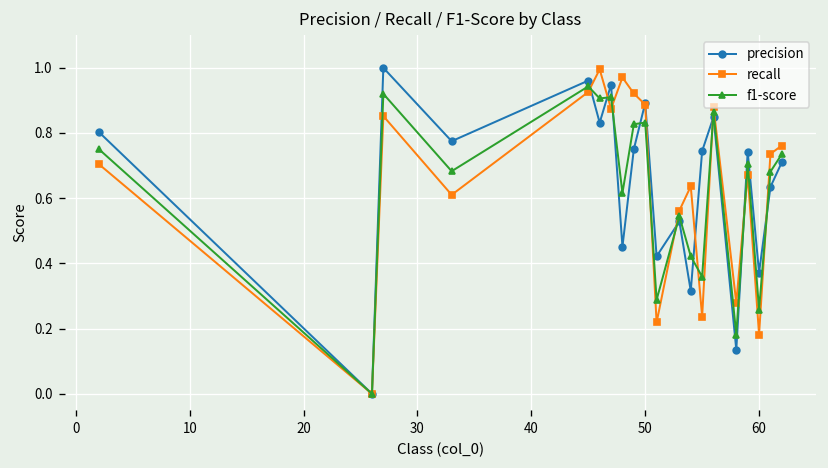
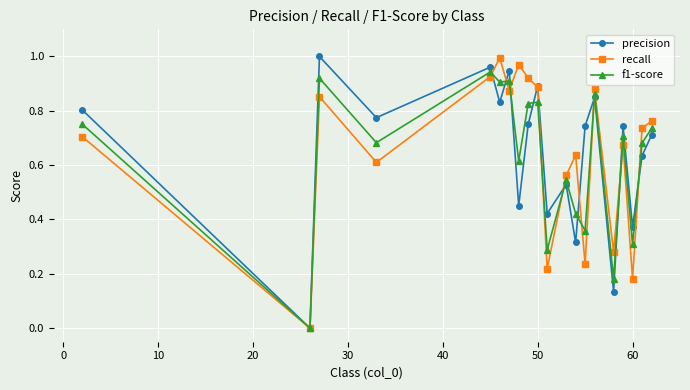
f1-score, 60: 0.26 -> 0.31
